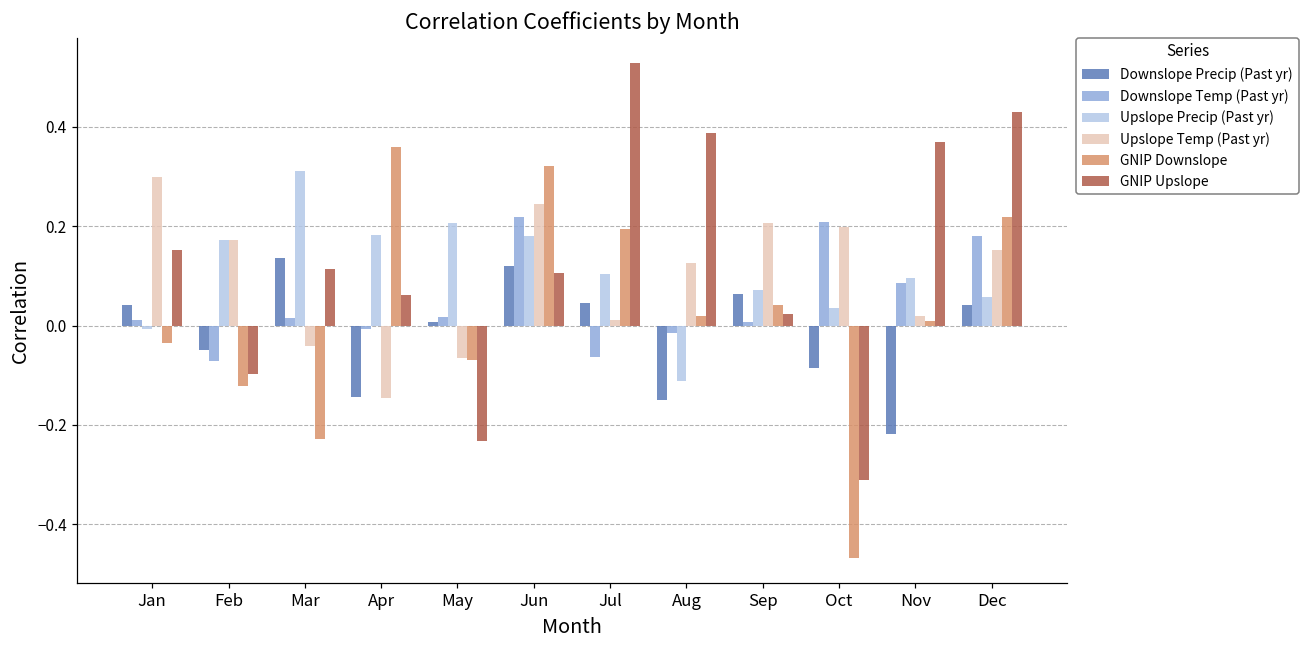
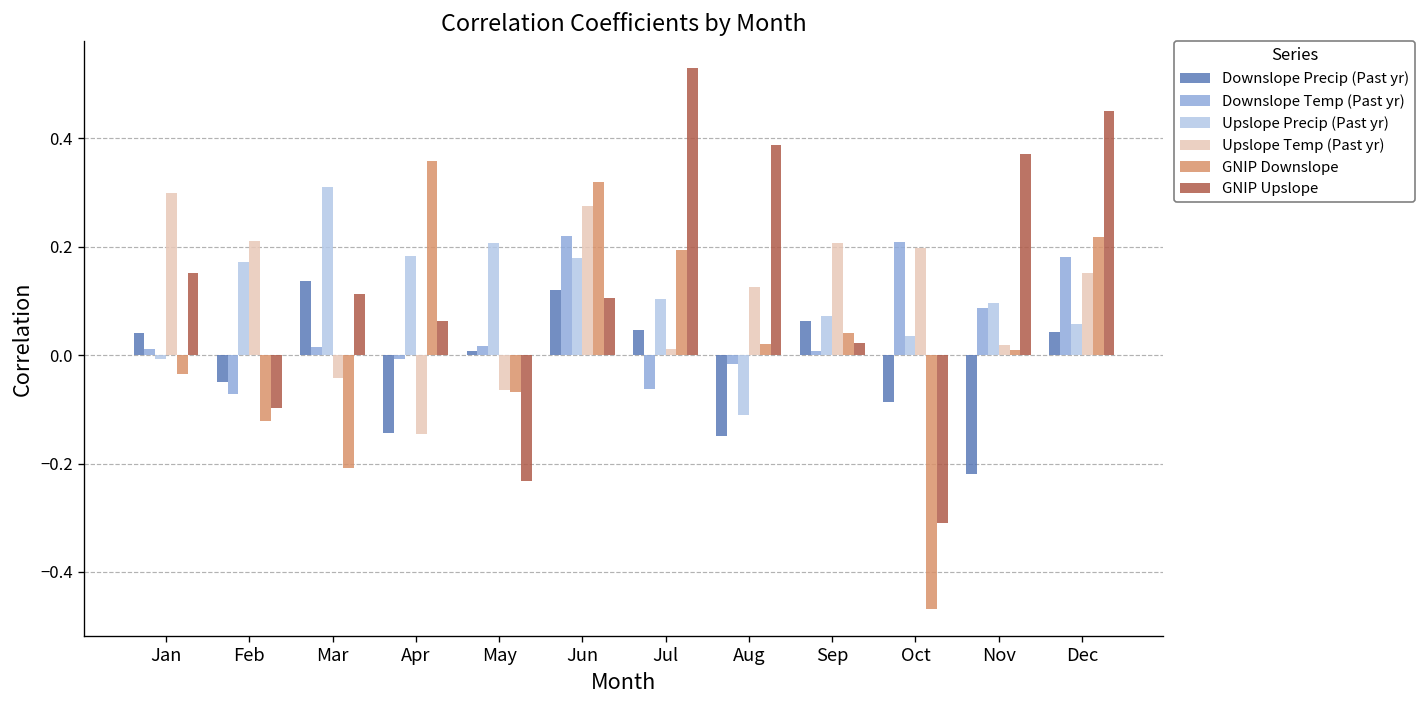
Upslope Temp (Past yr), Feb: 0.17 -> 0.21
GNIP Downslope, Mar: -0.23 -> -0.21
Upslope Temp (Past yr), Jun: 0.25 -> 0.28
GNIP Upslope, Dec: 0.43 -> 0.45
